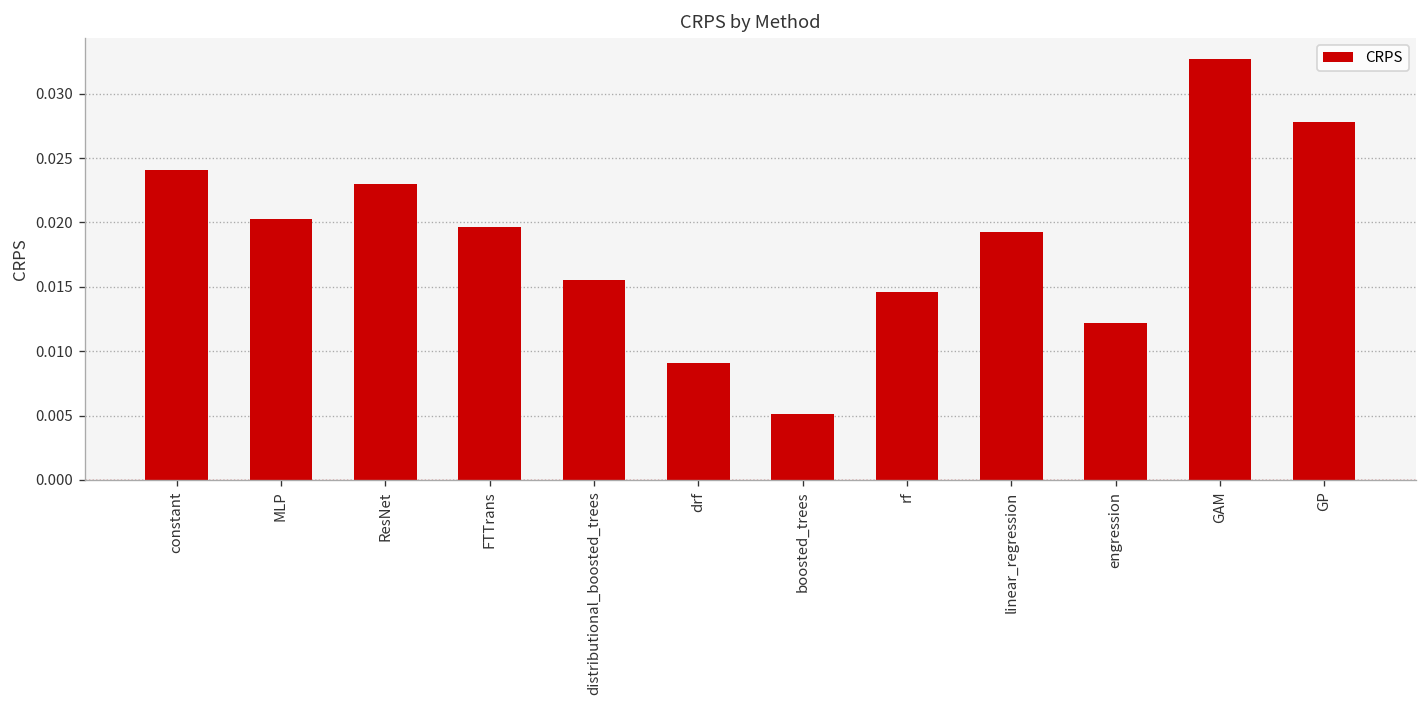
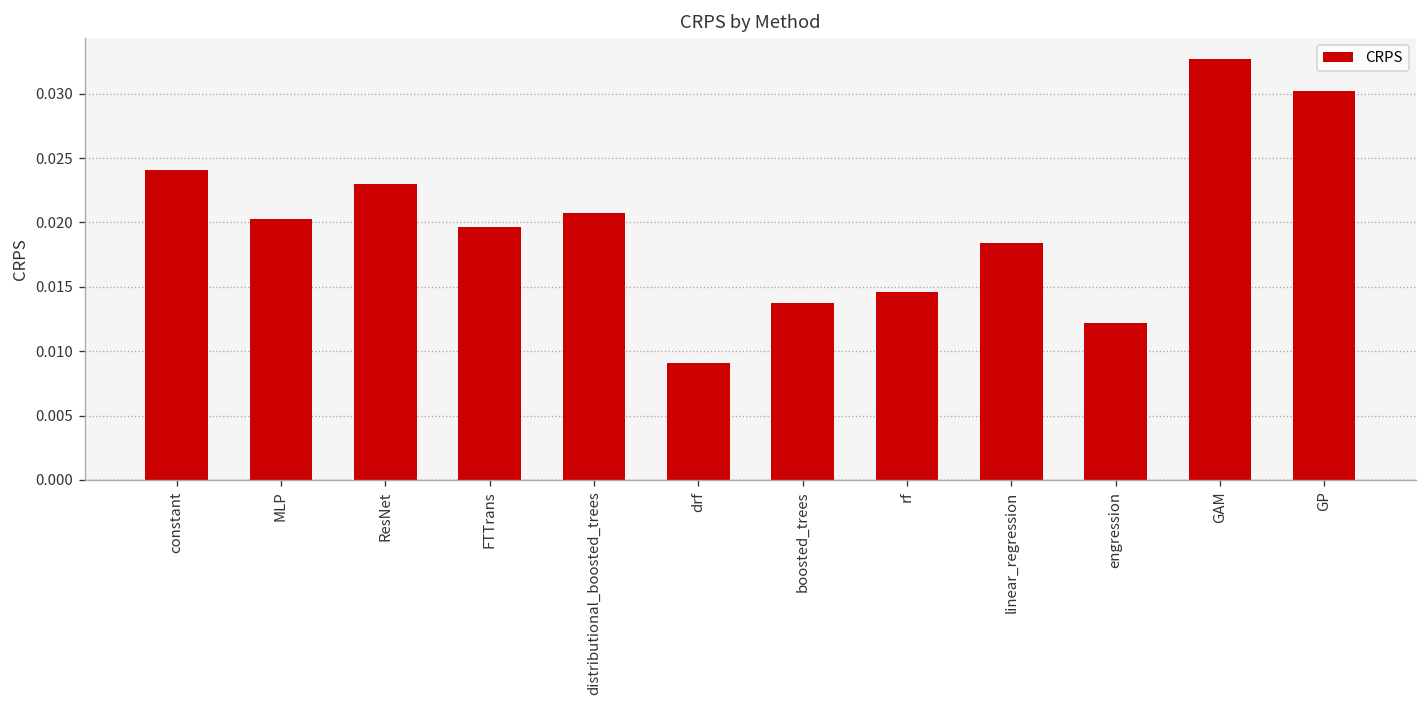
distributional_boosted_trees: 0.0155 -> 0.0208
boosted_trees: 0.0051 -> 0.0137
linear_regression: 0.0193 -> 0.0184
GP: 0.0278 -> 0.0302
